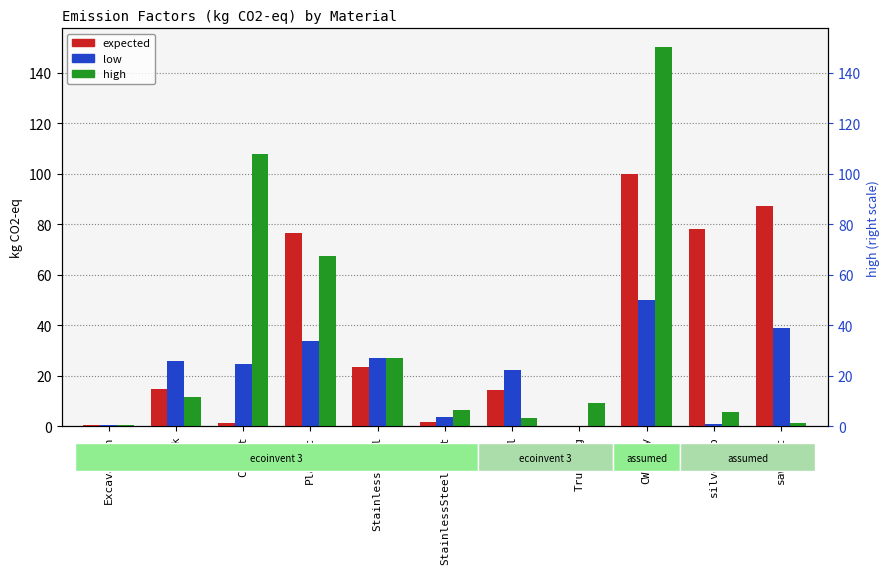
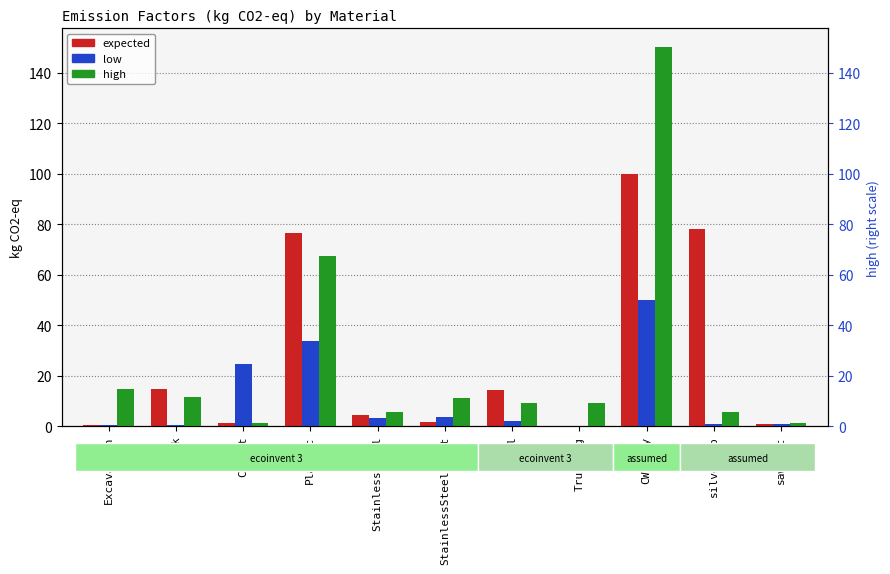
high, Excavation: 1 -> 15
low, Brick: 26 -> 0
high, Cement: 108 -> 1
expected, StainlessSteel: 23 -> 4
low, StainlessSteel: 27 -> 3
high, StainlessSteel: 27 -> 6
high, StainlessSteelSheet: 6 -> 11
low, Steel: 22 -> 2
high, Steel: 3 -> 9
expected, sawdust: 87 -> 1
low, sawdust: 39 -> 1
